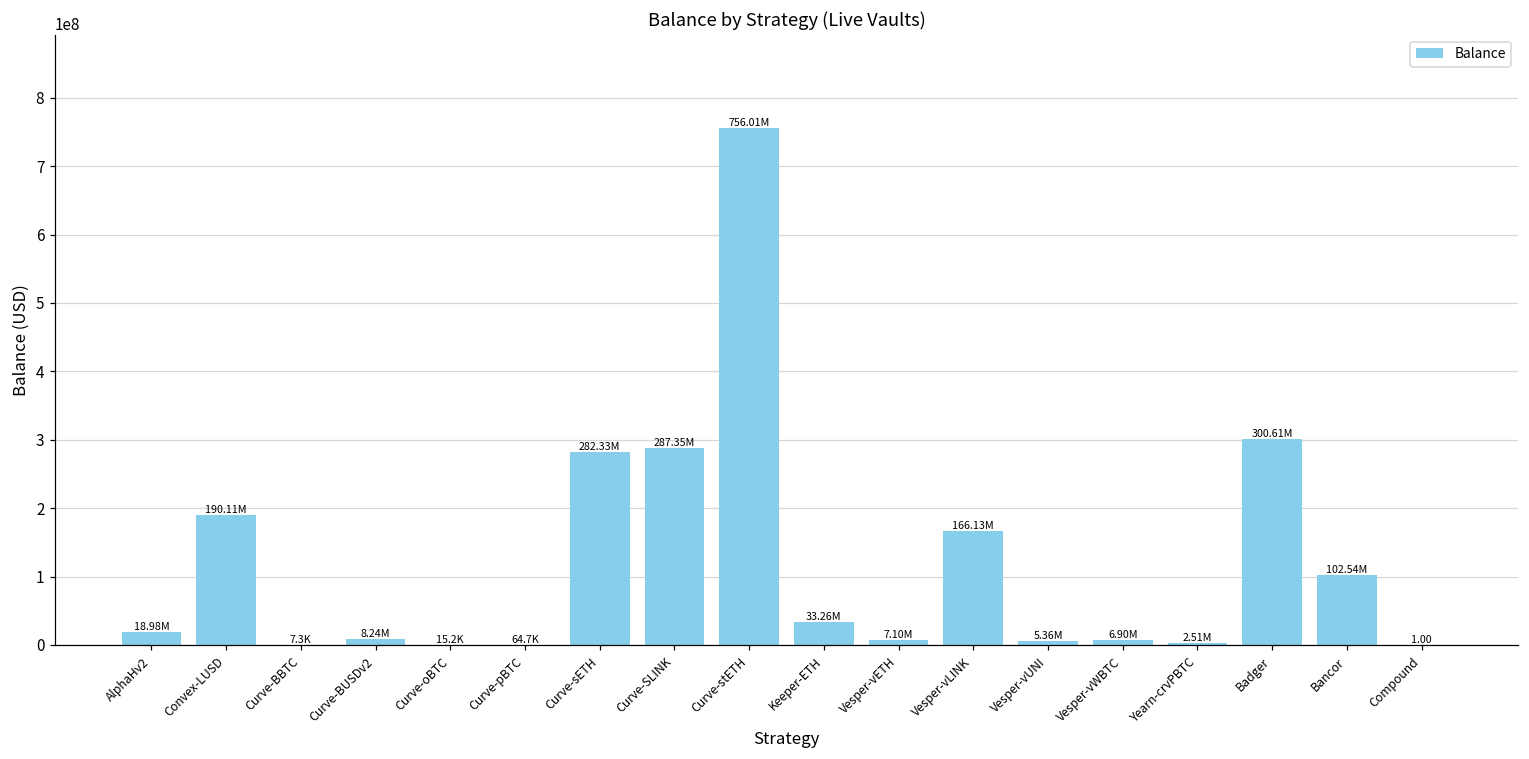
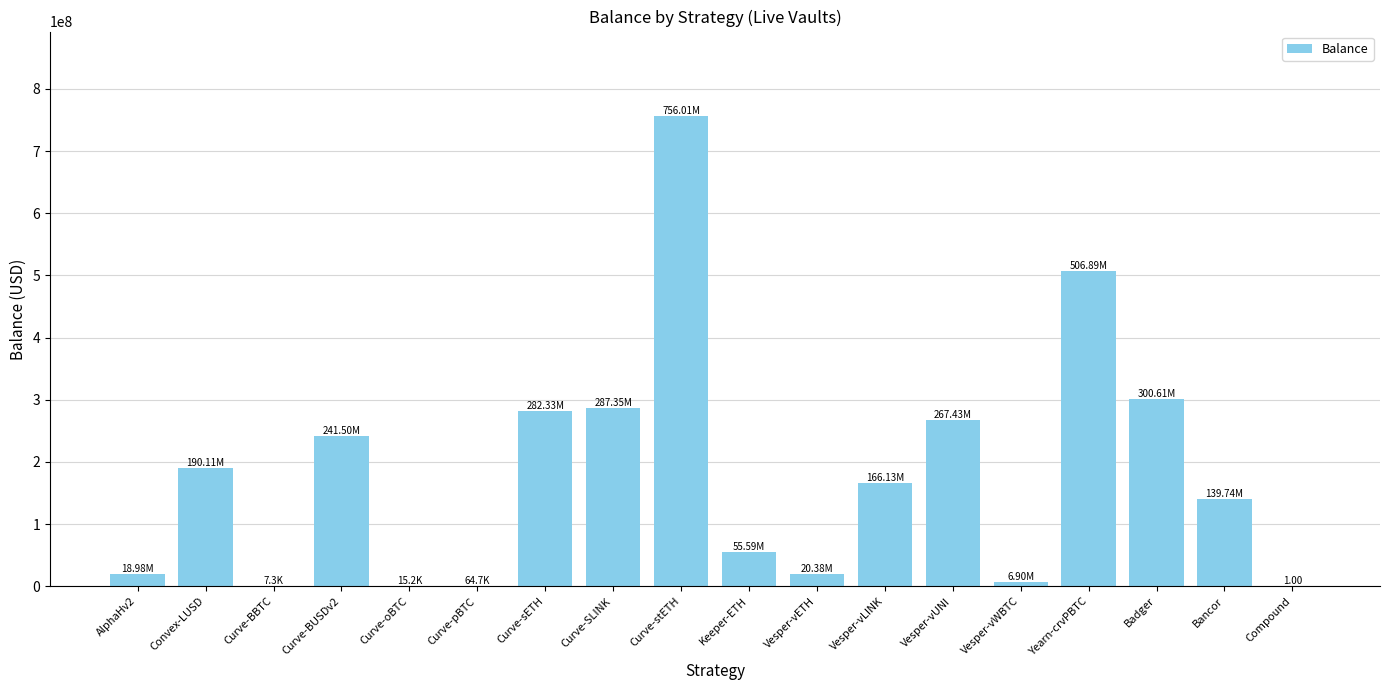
Curve-BUSDv2: 8.24M -> 241.50M
Keeper-ETH: 33.26M -> 55.59M
Vesper-vETH: 7.10M -> 20.38M
Vesper-vUNI: 5.36M -> 267.43M
Yearn-crvPBTC: 2.51M -> 506.89M
Bancor: 102.54M -> 139.74M
